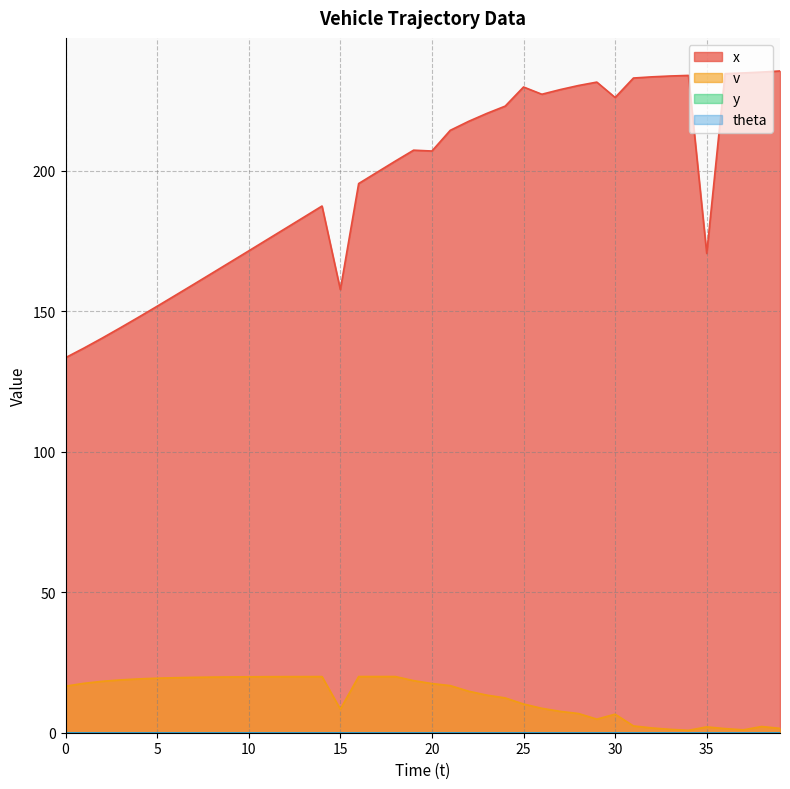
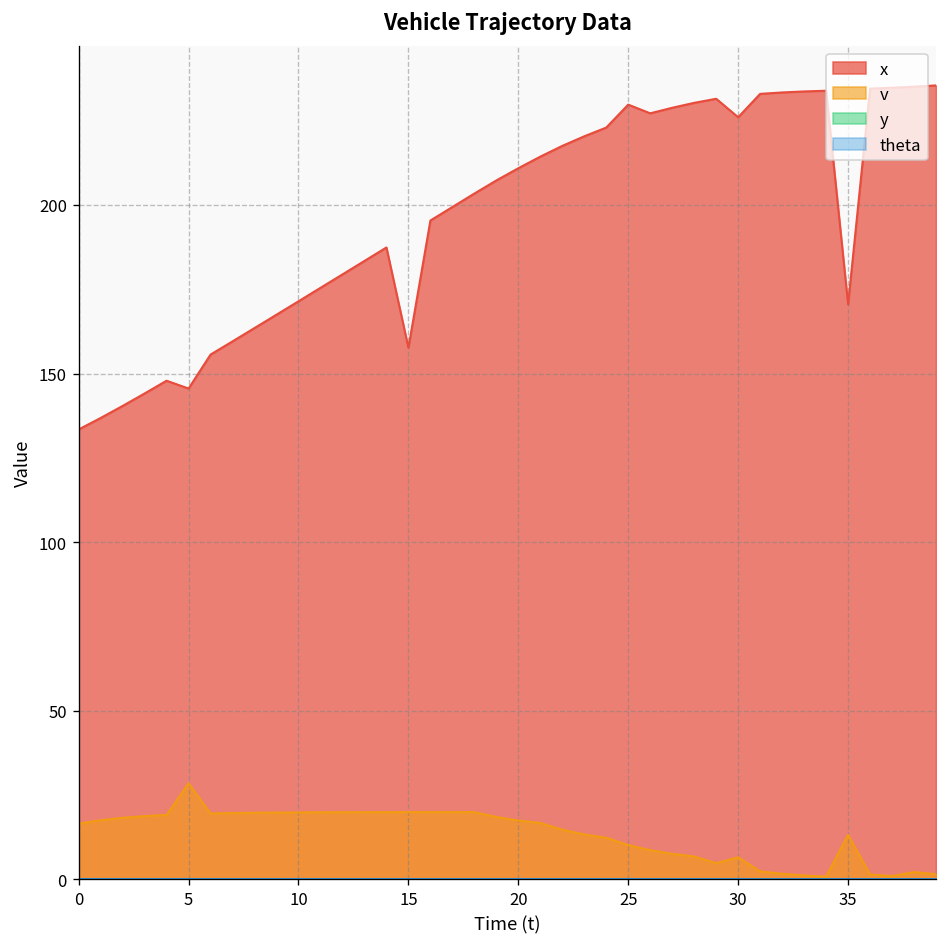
x, 5: 152 -> 146
v, 5: 19 -> 29
v, 15: 8 -> 20
x, 20: 207 -> 211
v, 35: 2 -> 13
